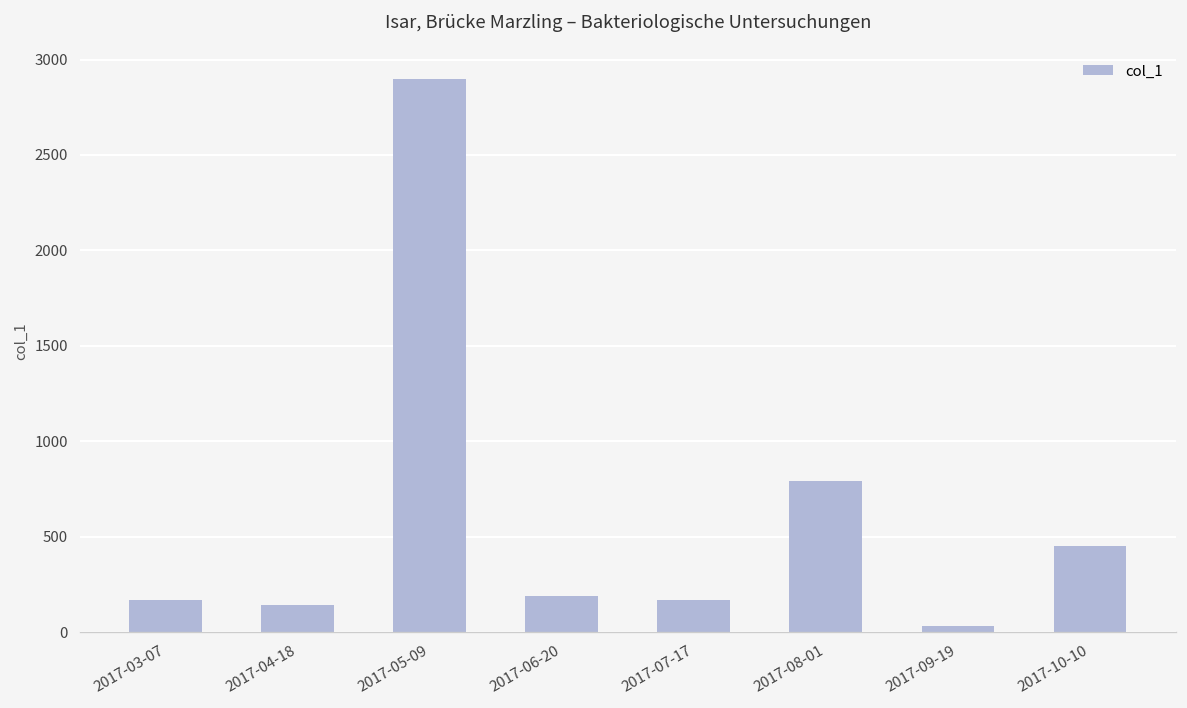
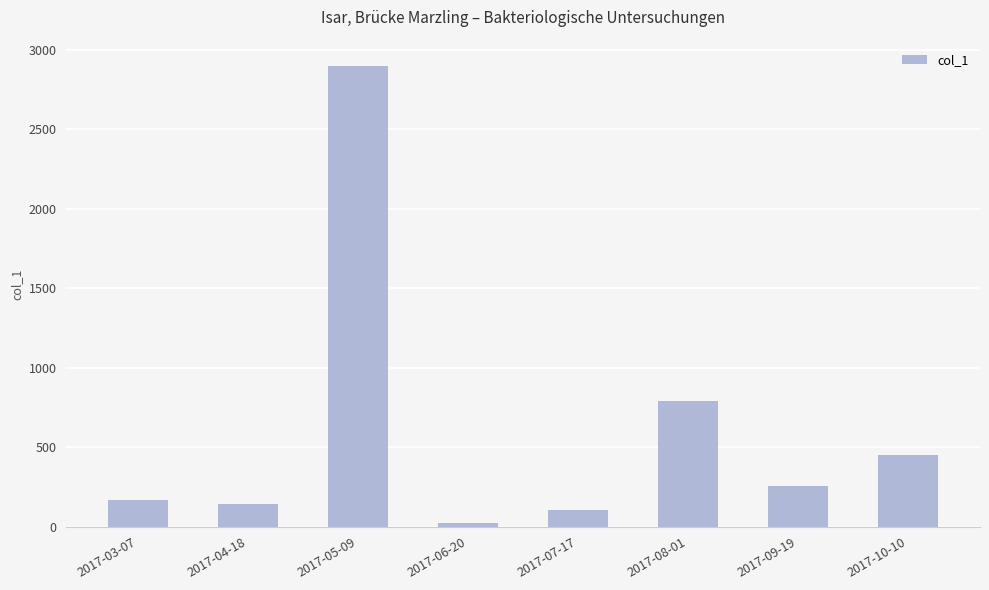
2017-06-20: 190 -> 20
2017-07-17: 170 -> 110
2017-09-19: 30 -> 260
